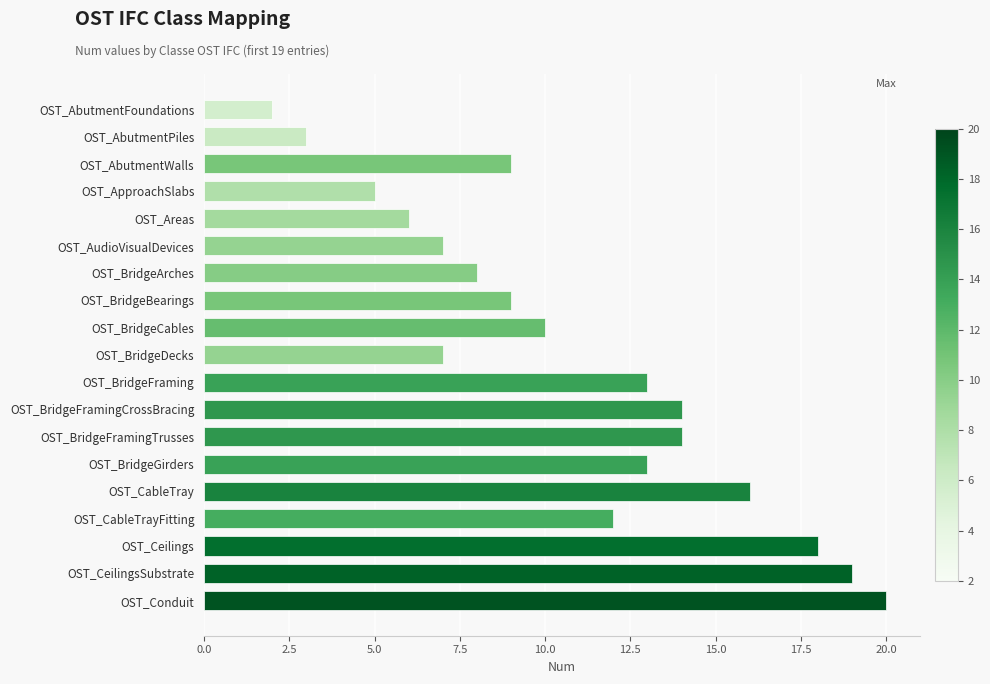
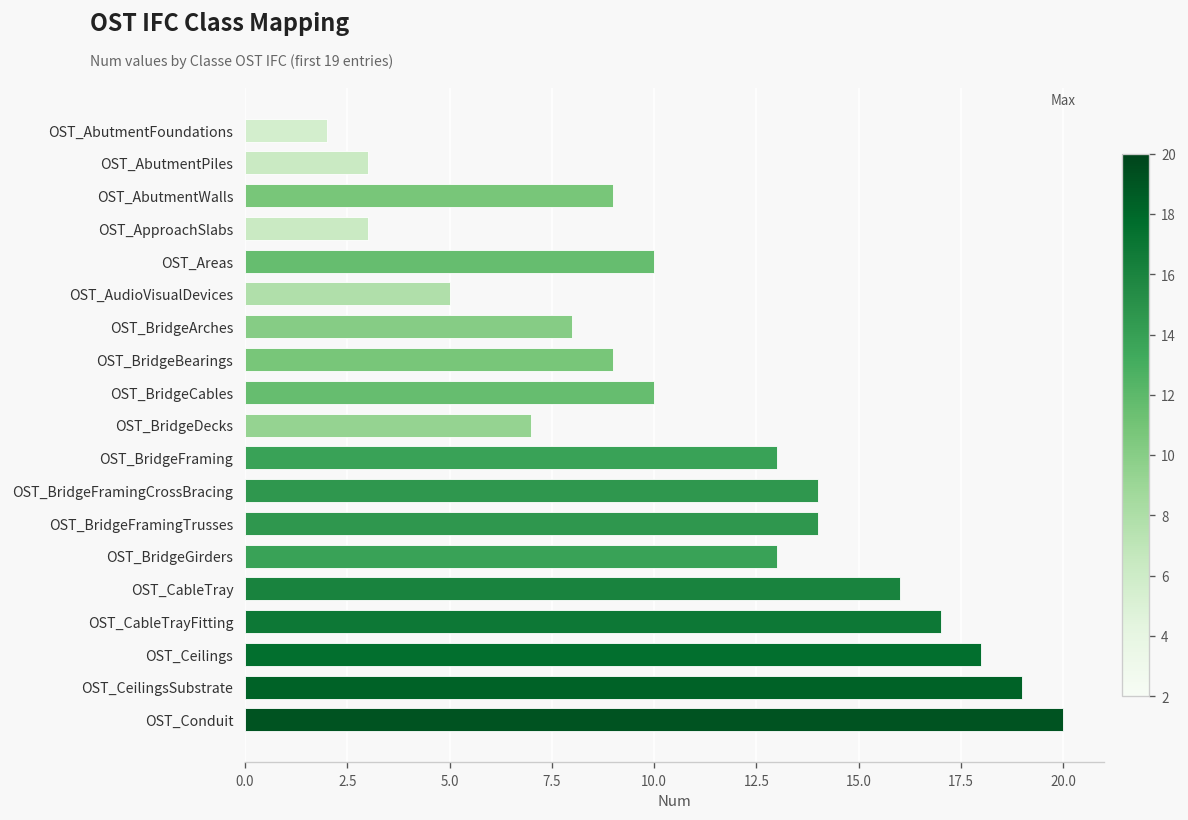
OST_ApproachSlabs: 5 -> 3
OST_Areas: 6 -> 10
OST_AudioVisualDevices: 7 -> 5
OST_CableTrayFitting: 12 -> 17
